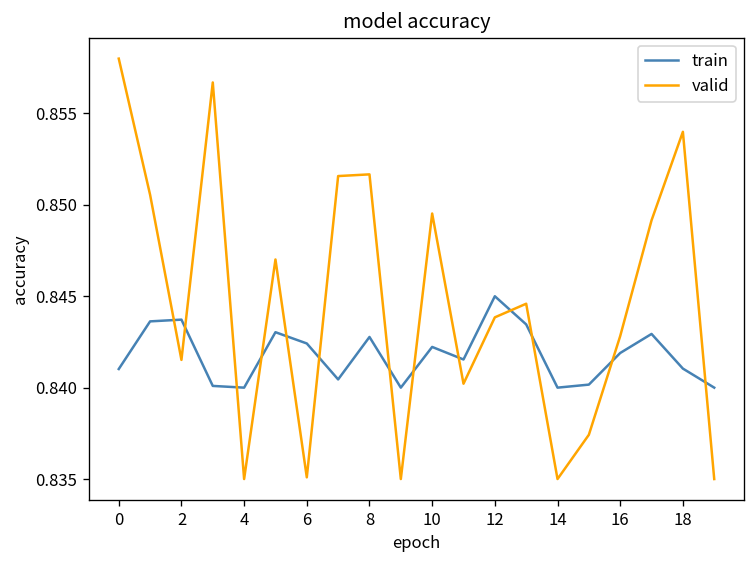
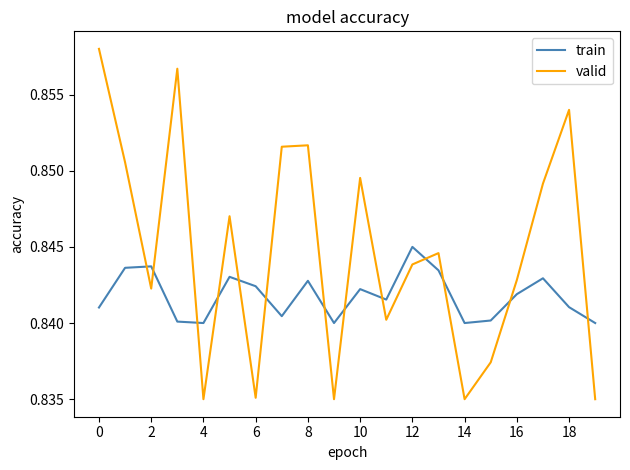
valid, 2: 0.8415 -> 0.8423
